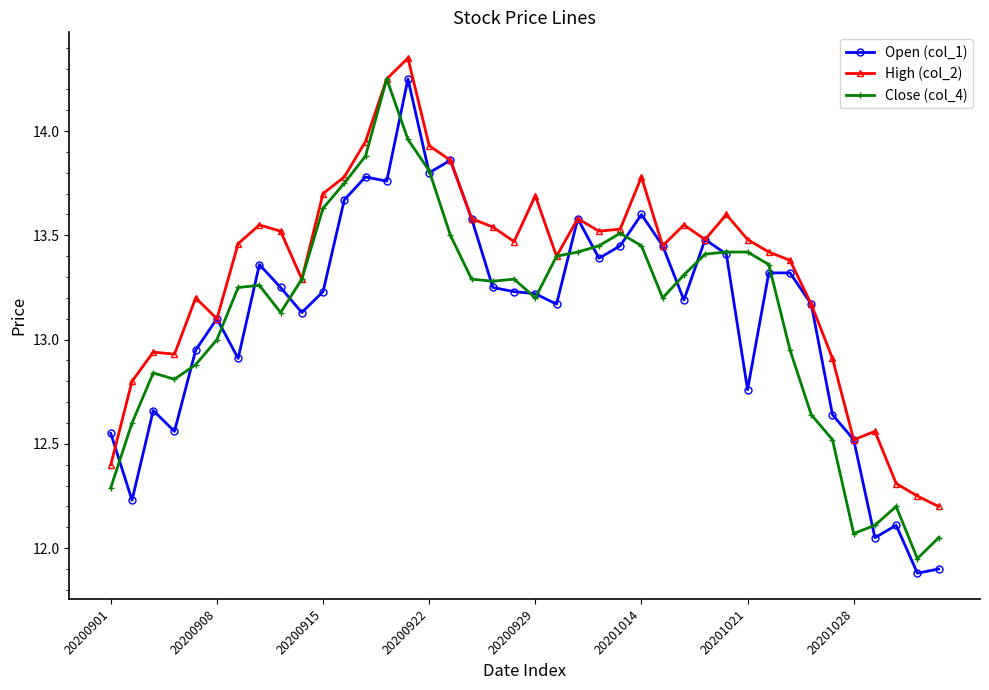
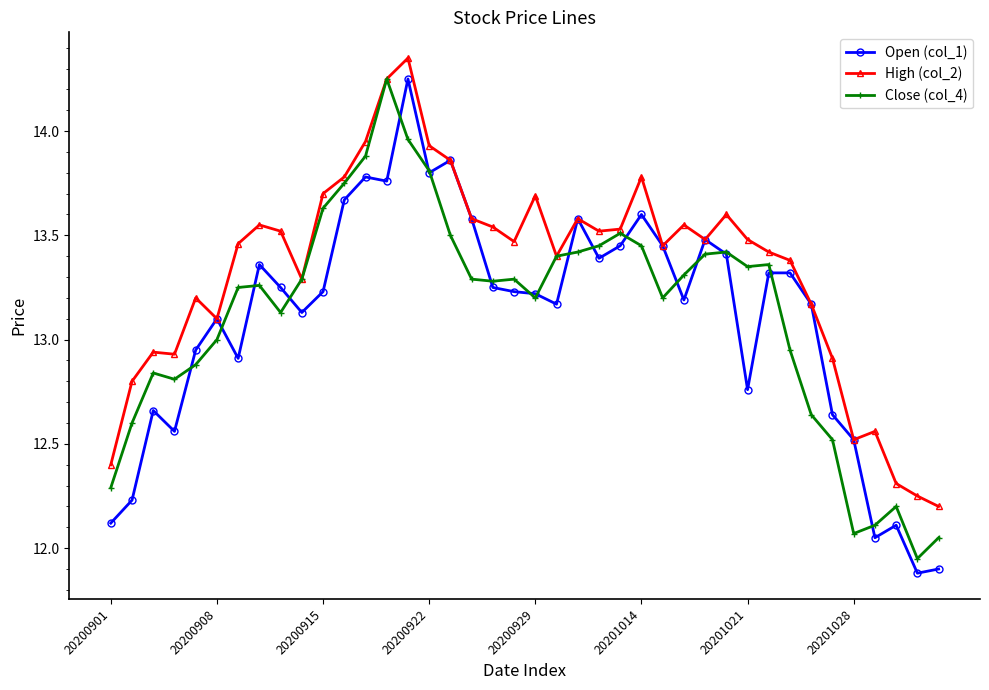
Open (col_1), 20200901: 12.55 -> 12.12
Close (col_4), 20201021: 13.42 -> 13.35
